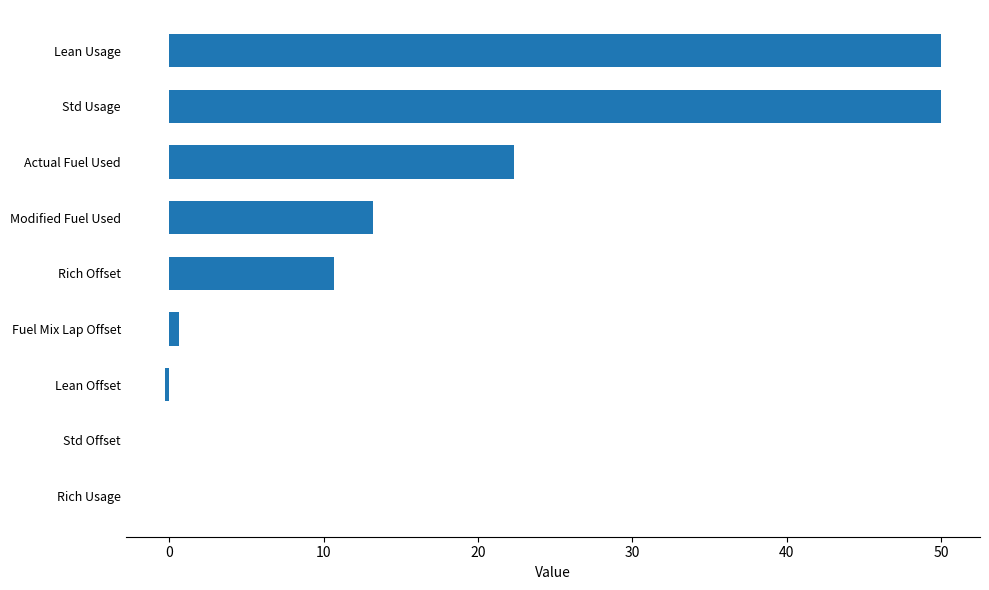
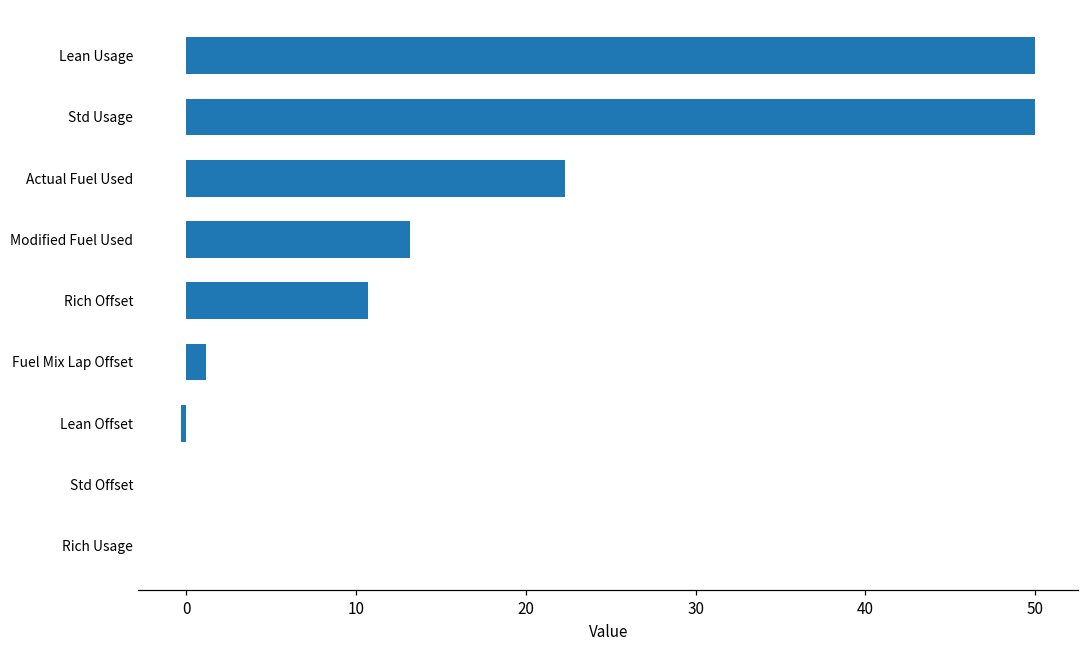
Fuel Mix Lap Offset: 0.6 -> 1.2
